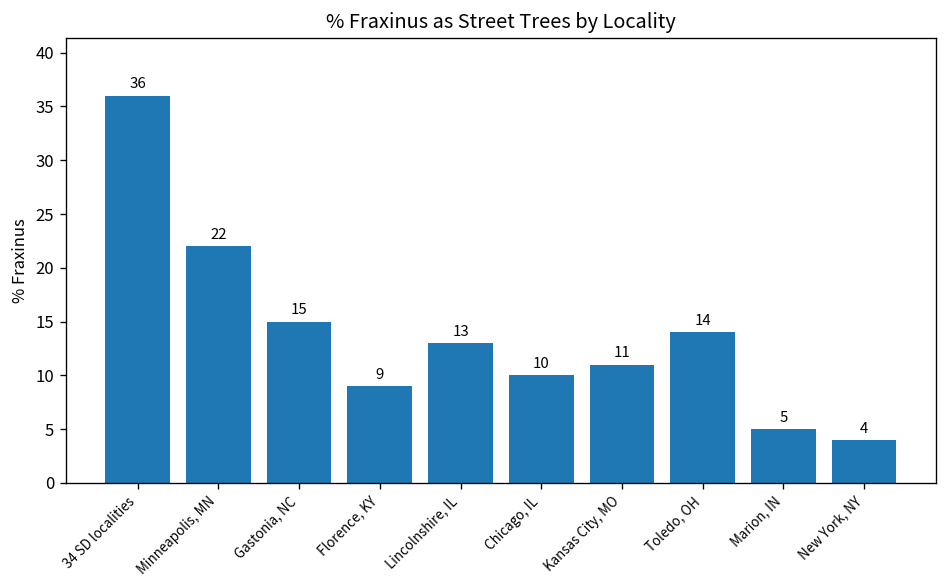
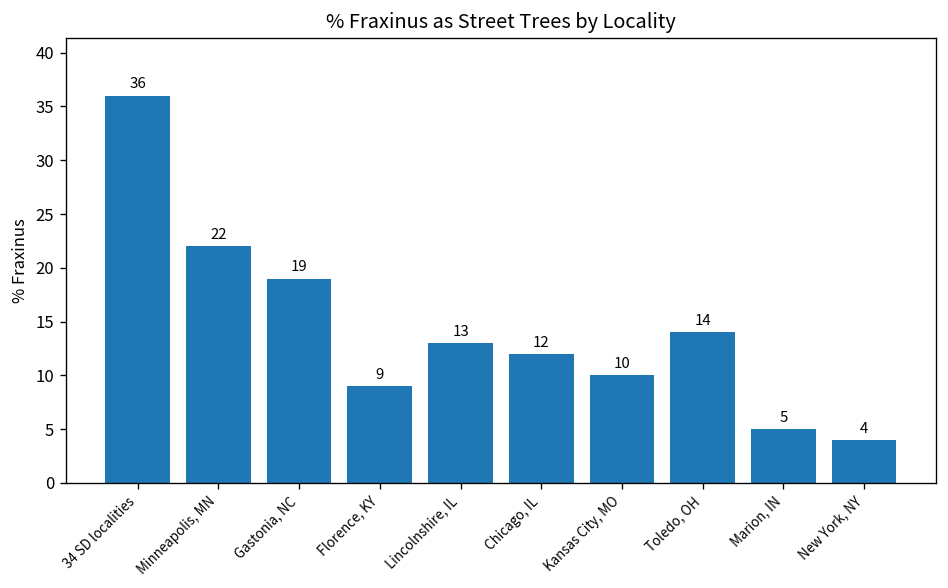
Gastonia, NC: 15 -> 19
Chicago, IL: 10 -> 12
Kansas City, MO: 11 -> 10
